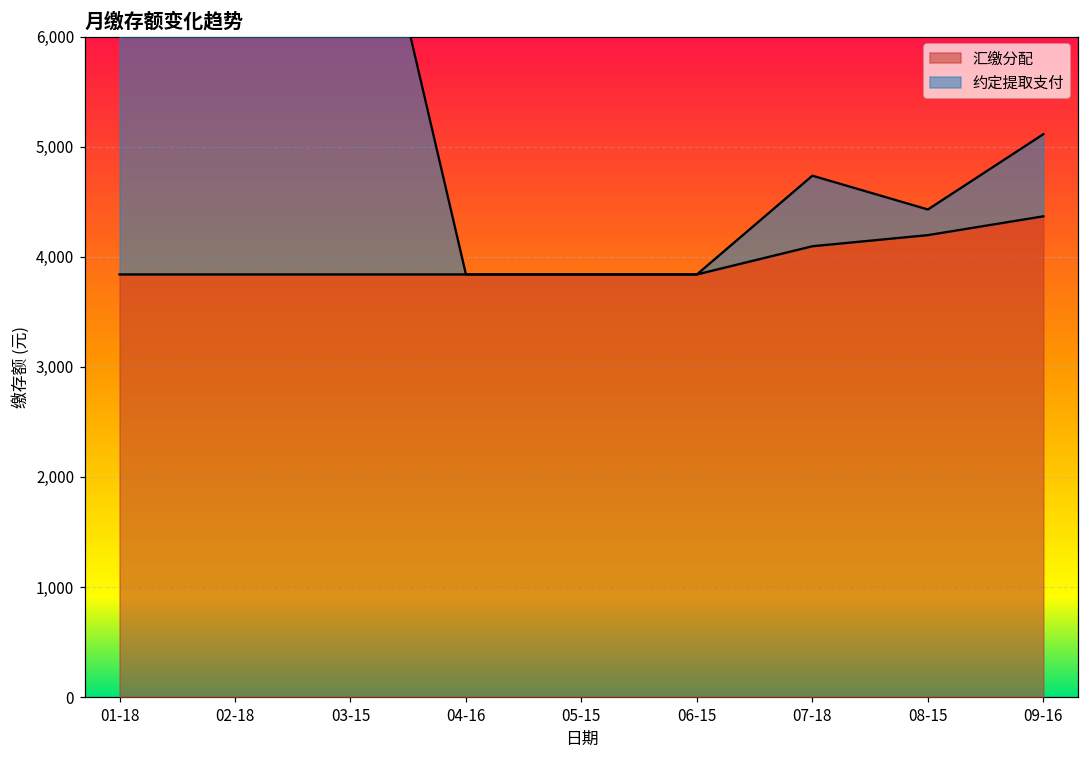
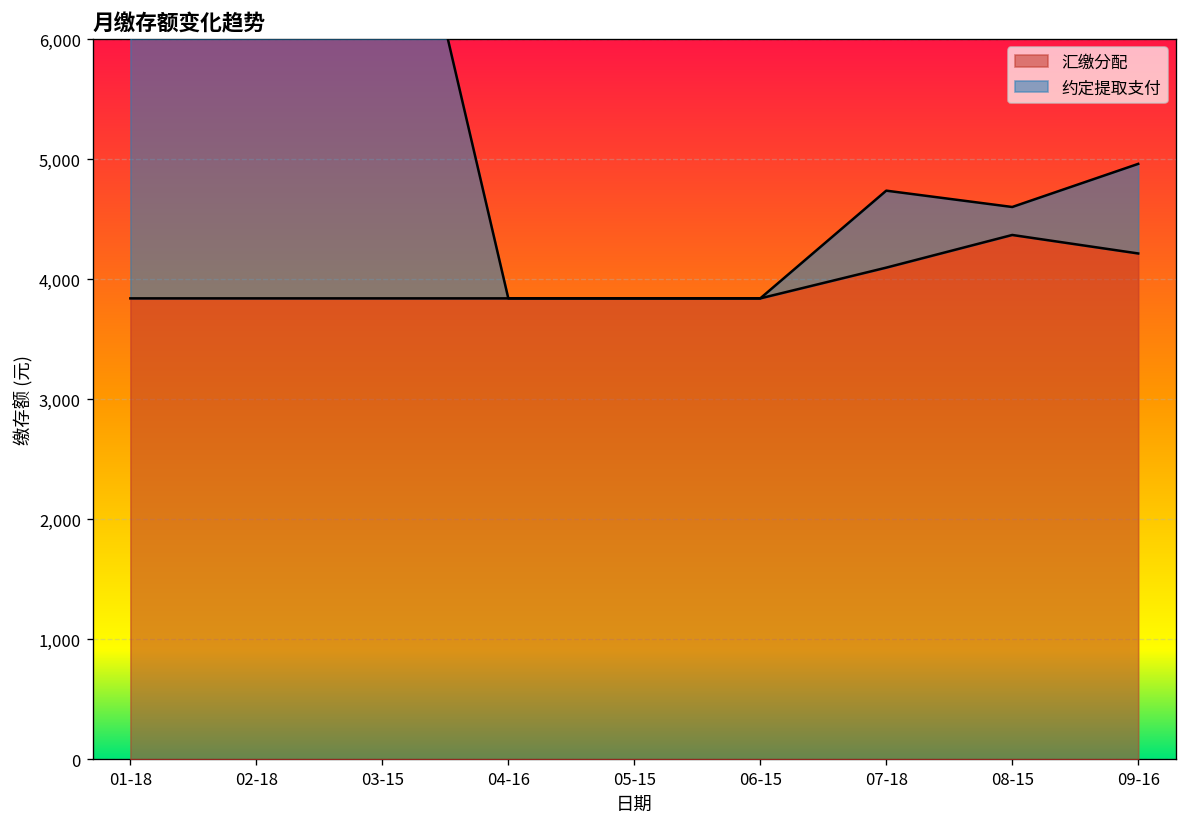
汇缴分配, 08-15: 4,200 -> 4,370
汇缴分配, 09-16: 4,370 -> 4,210
